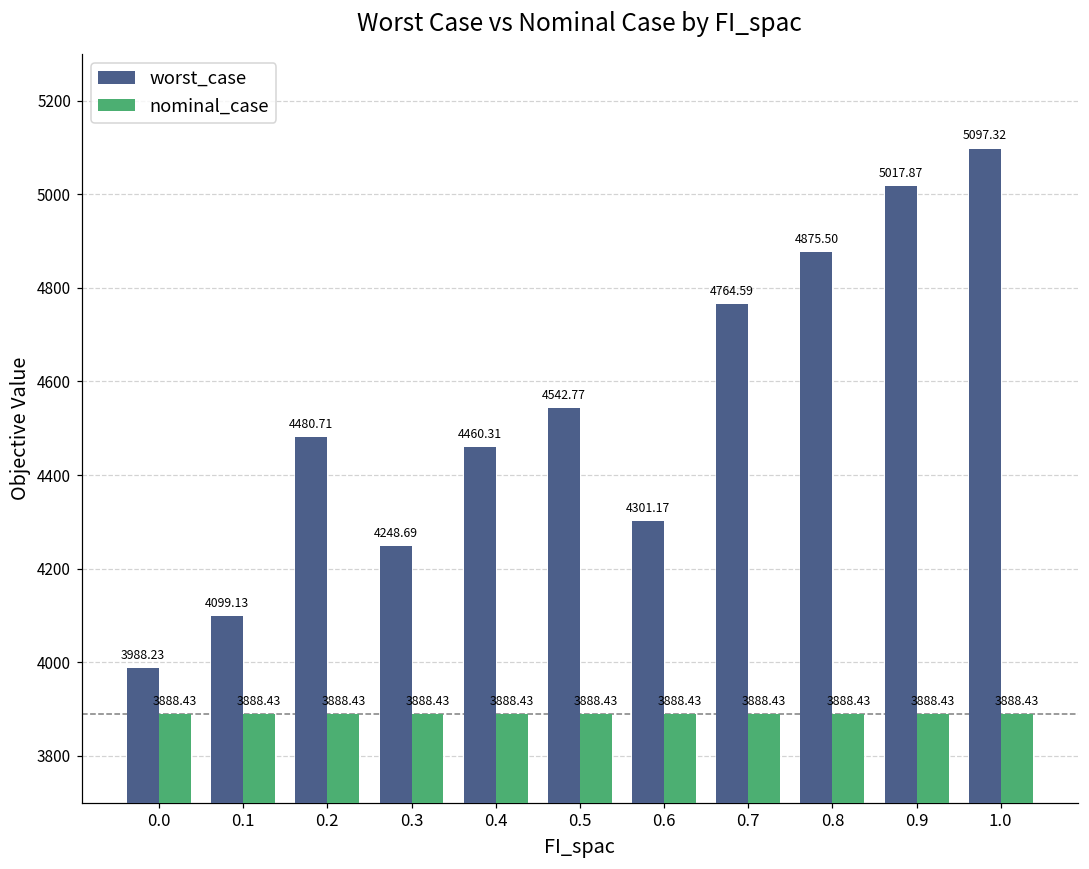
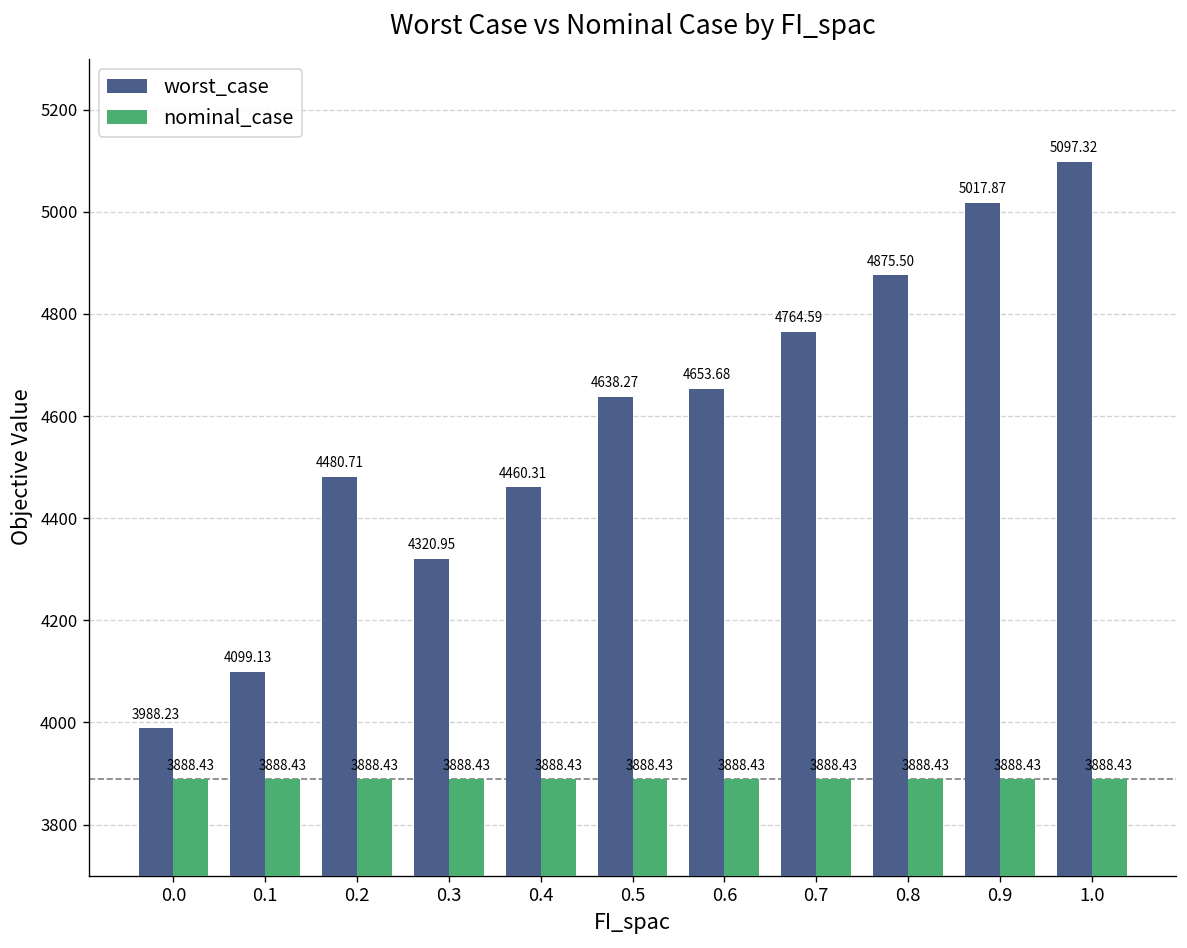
worst_case, 0.3: 4248.69 -> 4320.95
worst_case, 0.5: 4542.77 -> 4638.27
worst_case, 0.6: 4301.17 -> 4653.68
